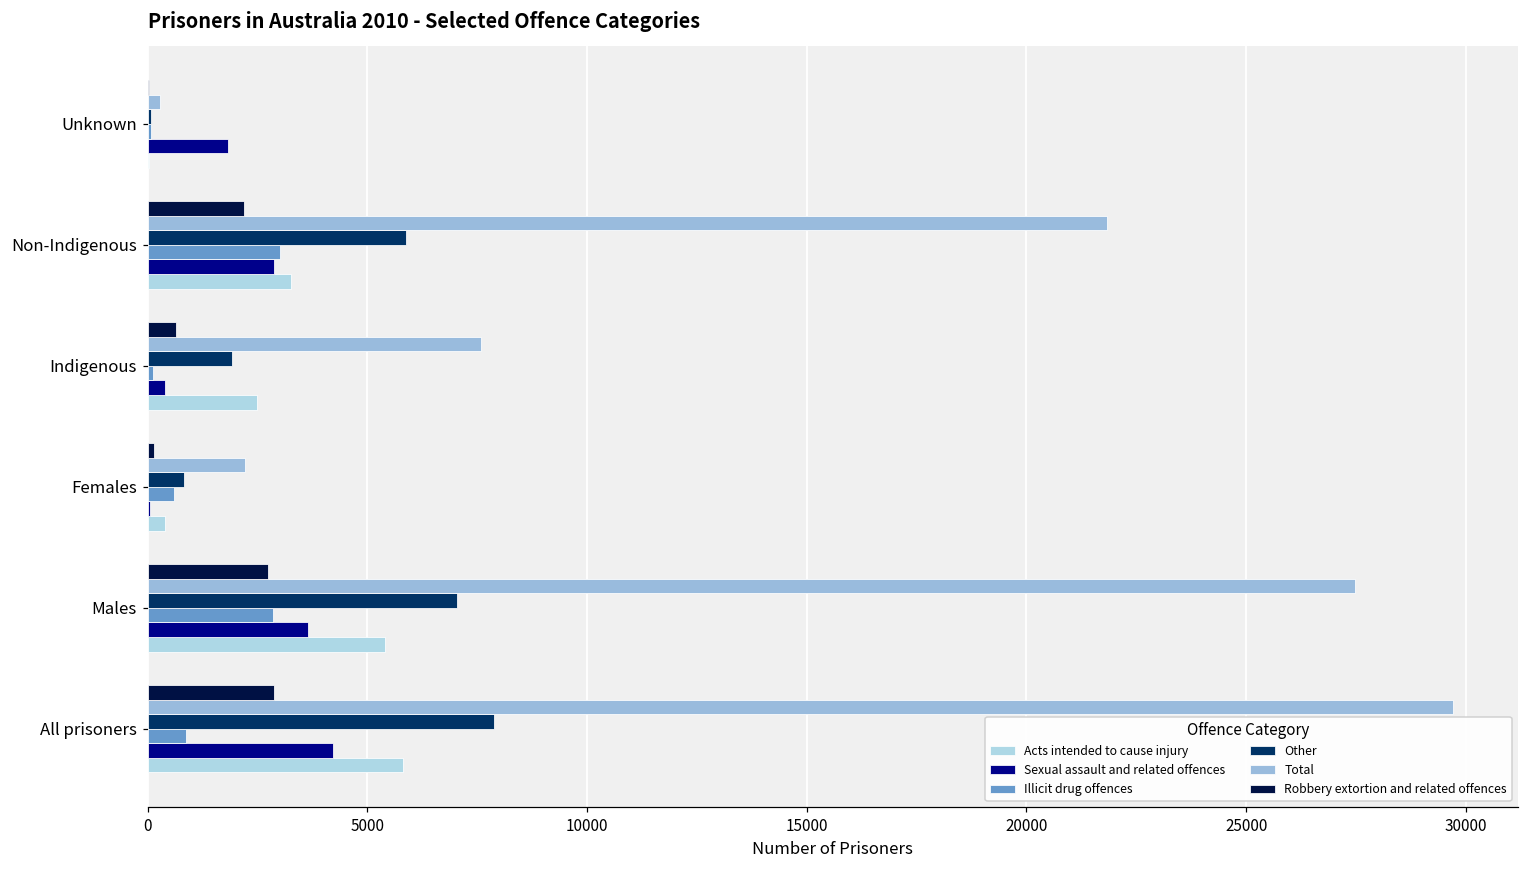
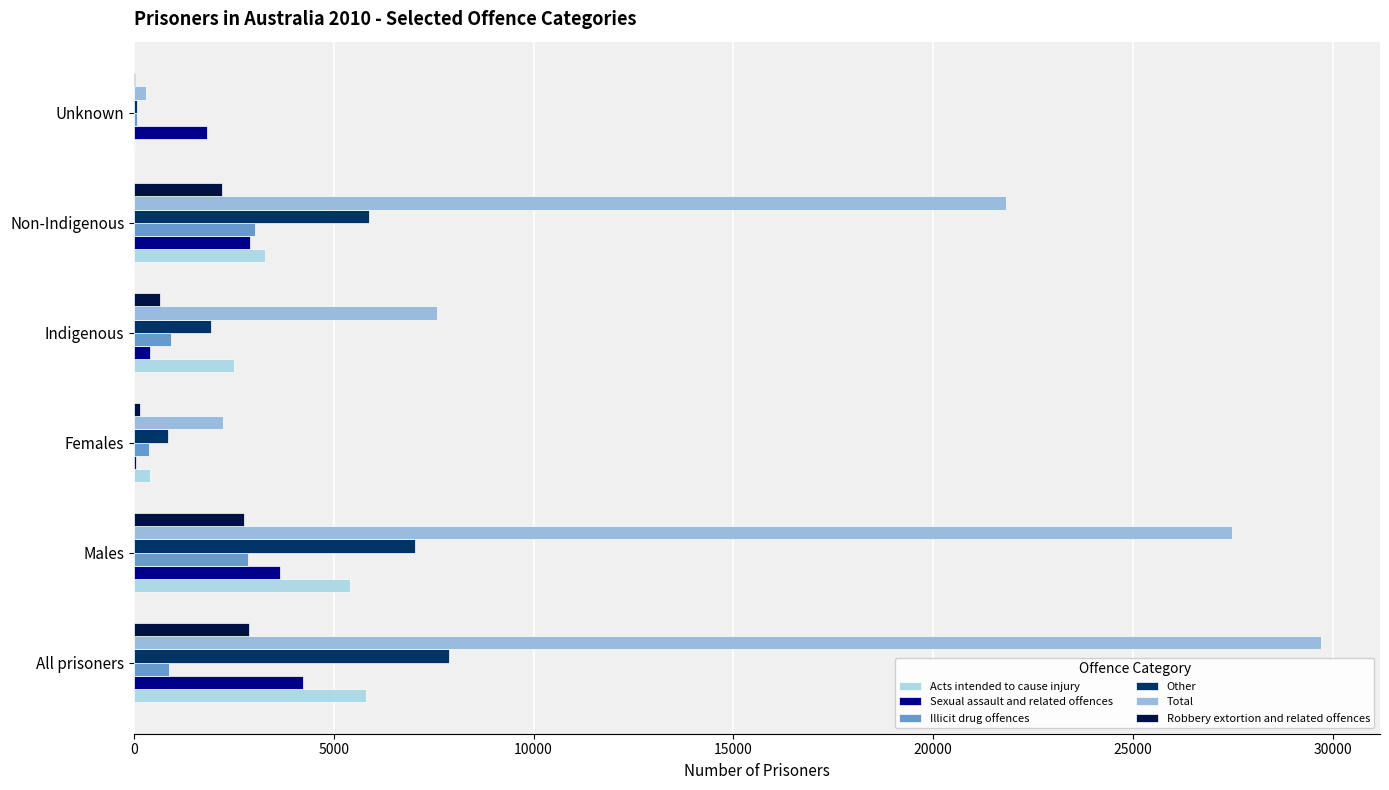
Illicit drug offences, Indigenous: 100 -> 900
Illicit drug offences, Females: 600 -> 400
